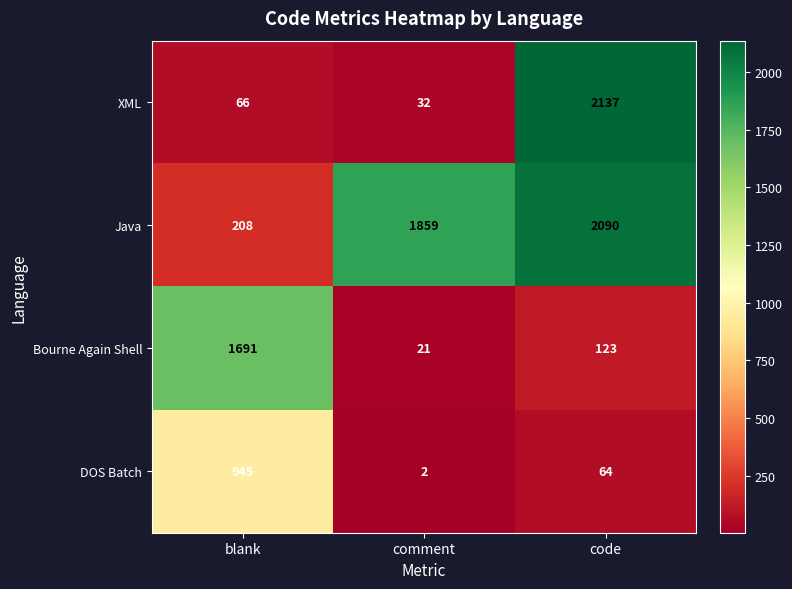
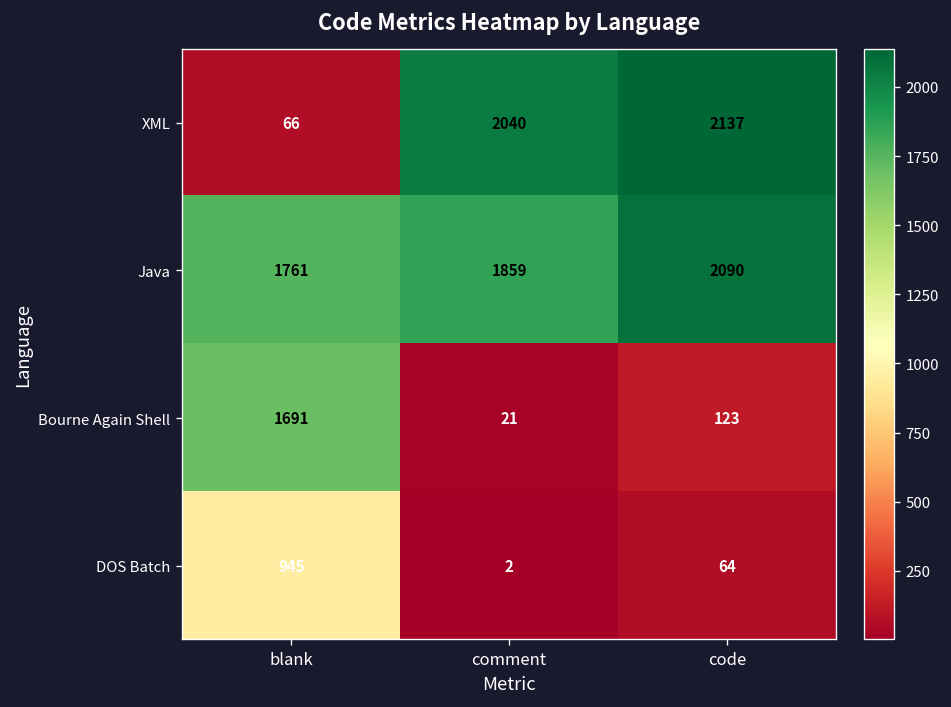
XML, comment: 32 -> 2040
Java, blank: 208 -> 1761
